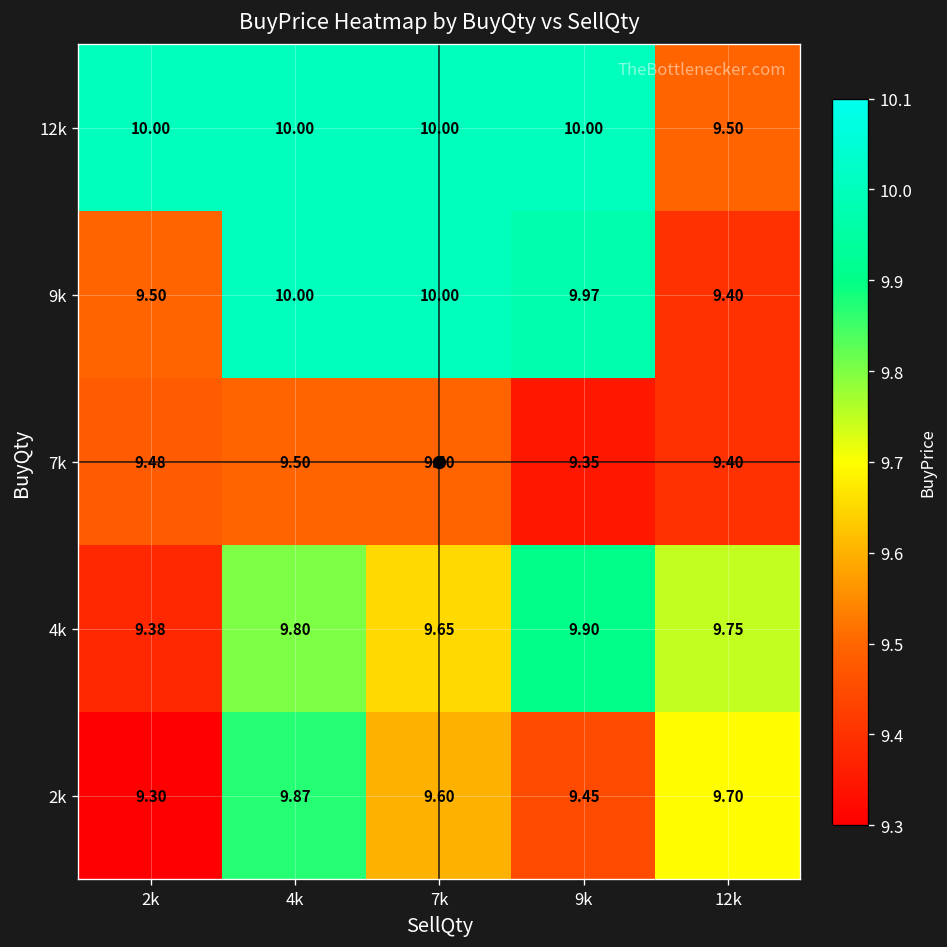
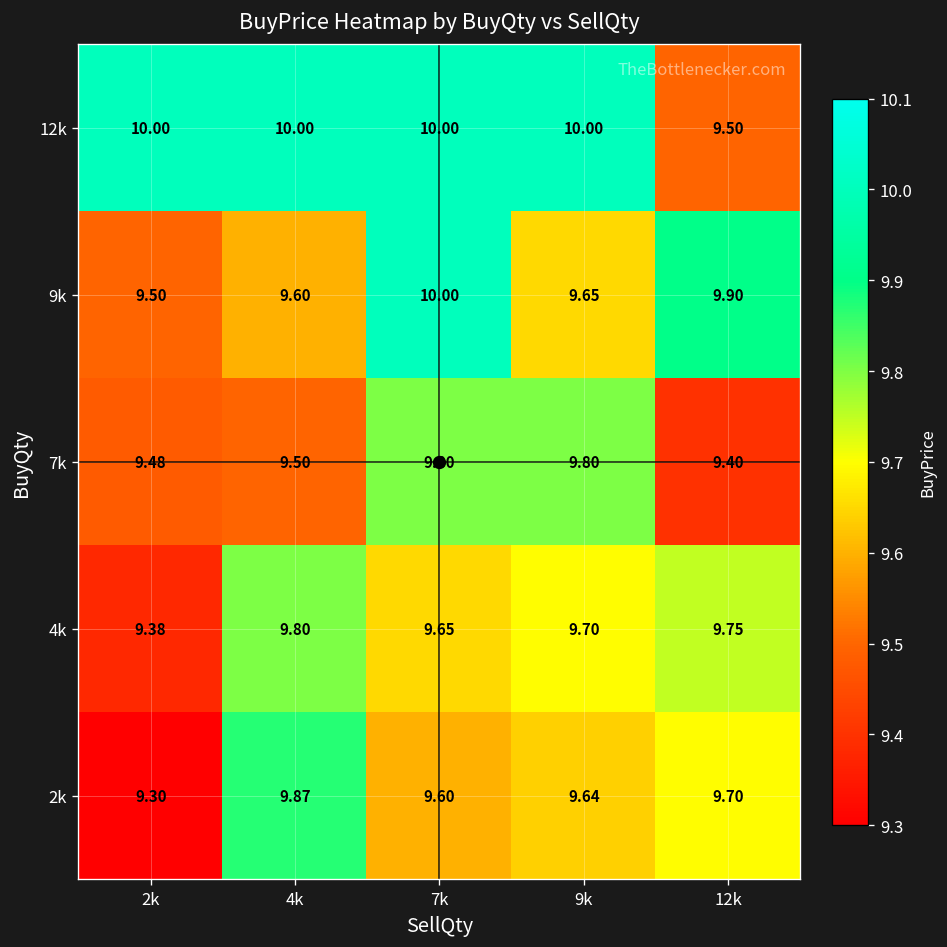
9k, 4k: 10.00 -> 9.60
9k, 9k: 9.97 -> 9.65
9k, 12k: 9.40 -> 9.90
7k, 7k: 9.50 -> 9.80
7k, 9k: 9.35 -> 9.80
4k, 9k: 9.90 -> 9.70
2k, 9k: 9.45 -> 9.64
